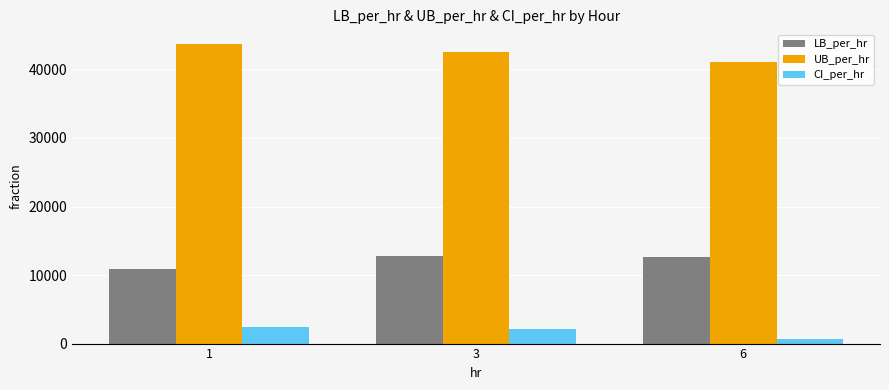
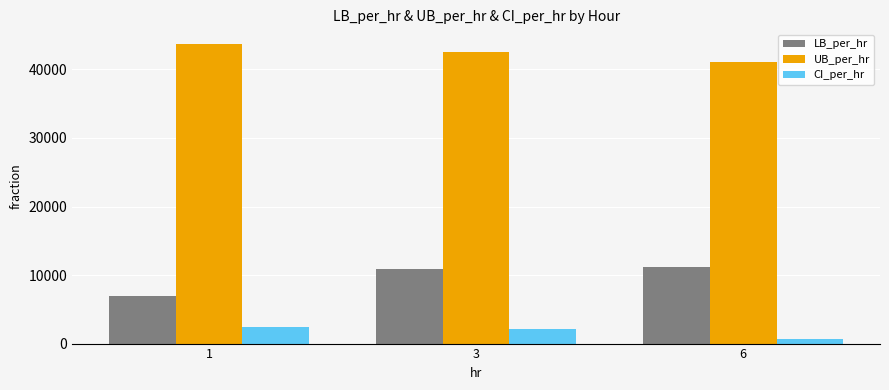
LB_per_hr, 1: 11000 -> 7000
LB_per_hr, 3: 13000 -> 11000
LB_per_hr, 6: 13000 -> 11000
